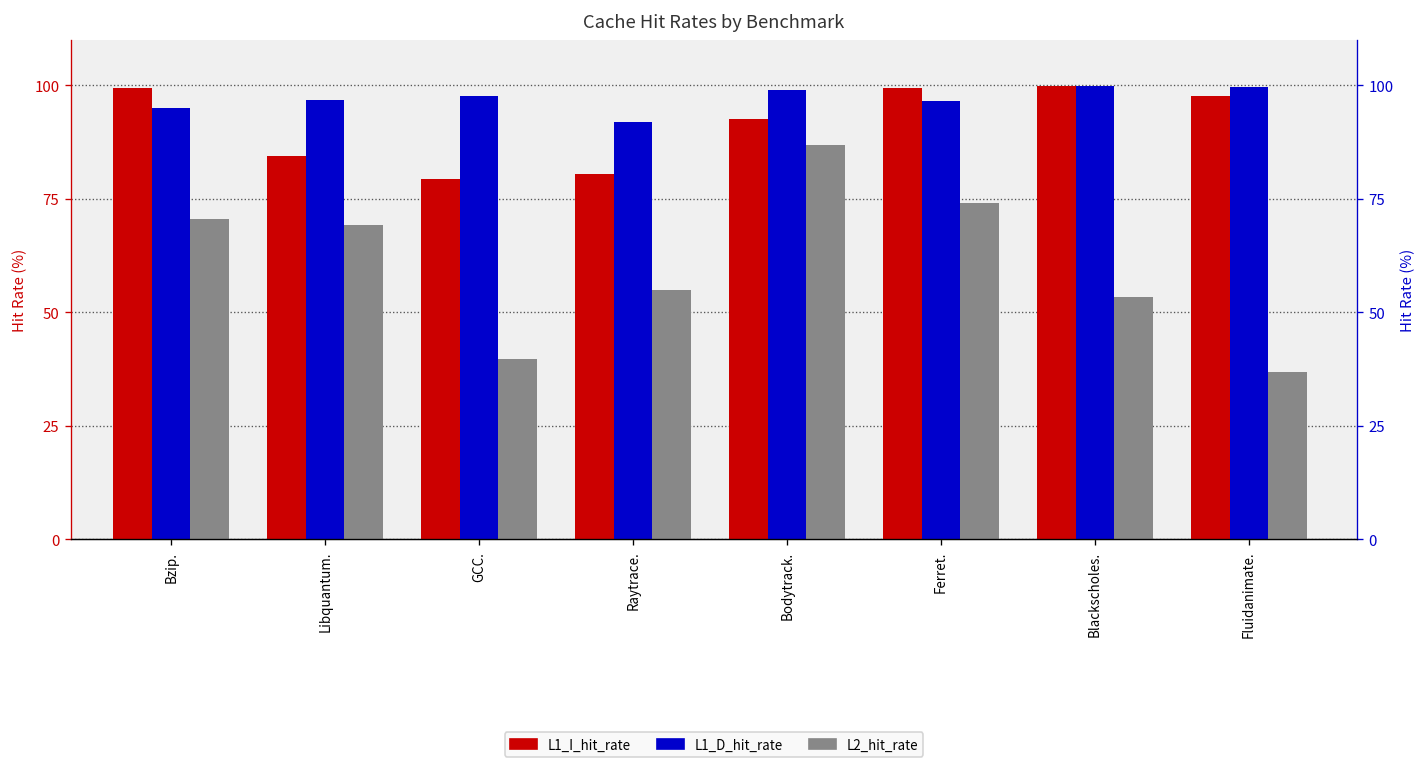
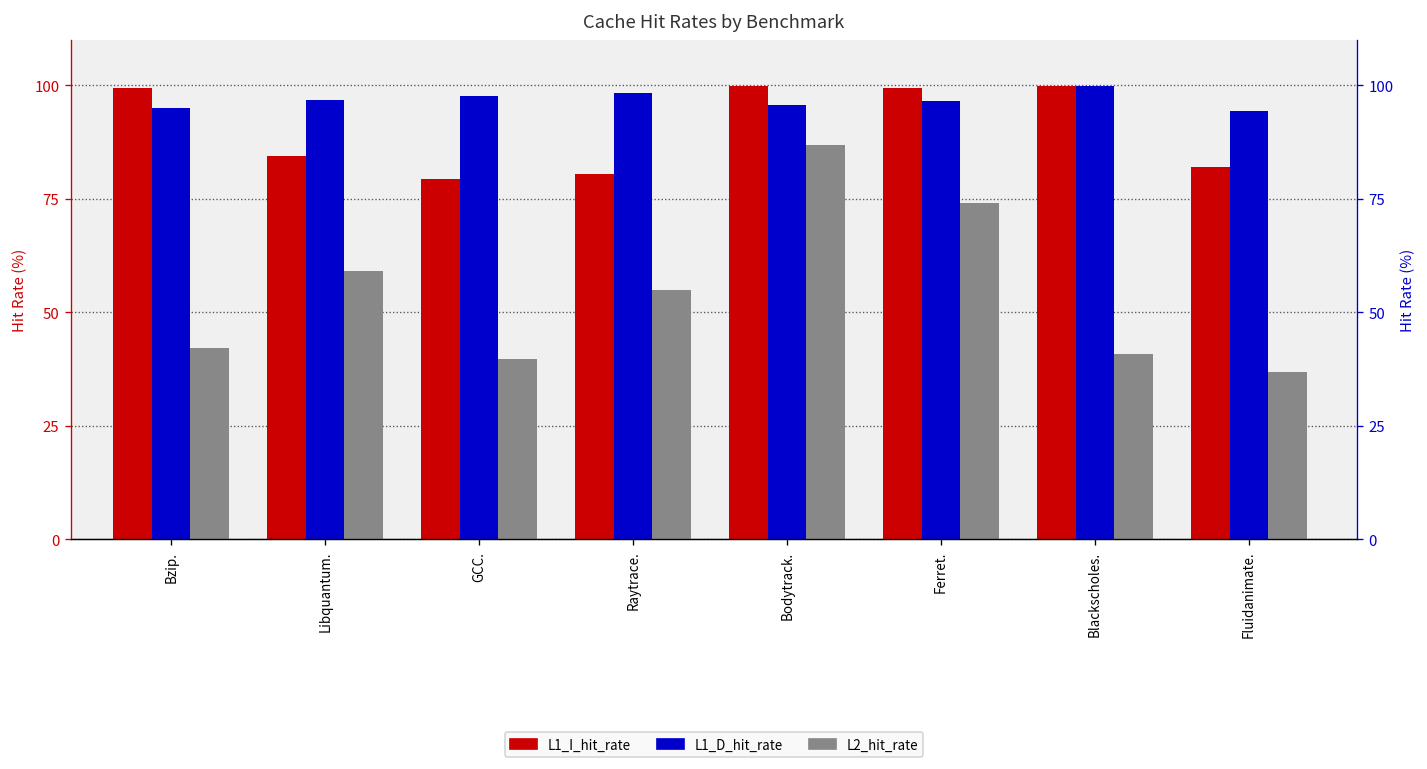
L2_hit_rate, Bzip.: 71 -> 42
L2_hit_rate, Libquantum.: 69 -> 59
L1_D_hit_rate, Raytrace.: 92 -> 98
L1_I_hit_rate, Bodytrack.: 93 -> 100
L1_D_hit_rate, Bodytrack.: 99 -> 96
L2_hit_rate, Blackscholes.: 53 -> 41
L1_I_hit_rate, Fluidanimate.: 98 -> 82
L1_D_hit_rate, Fluidanimate.: 100 -> 94
